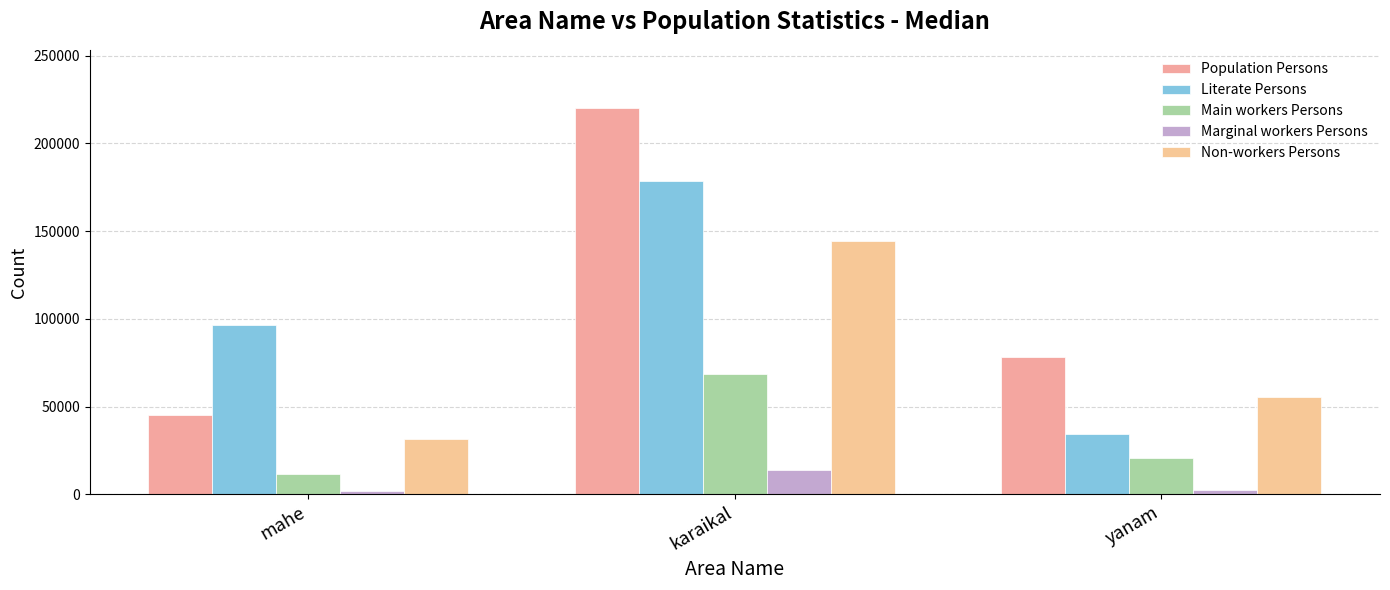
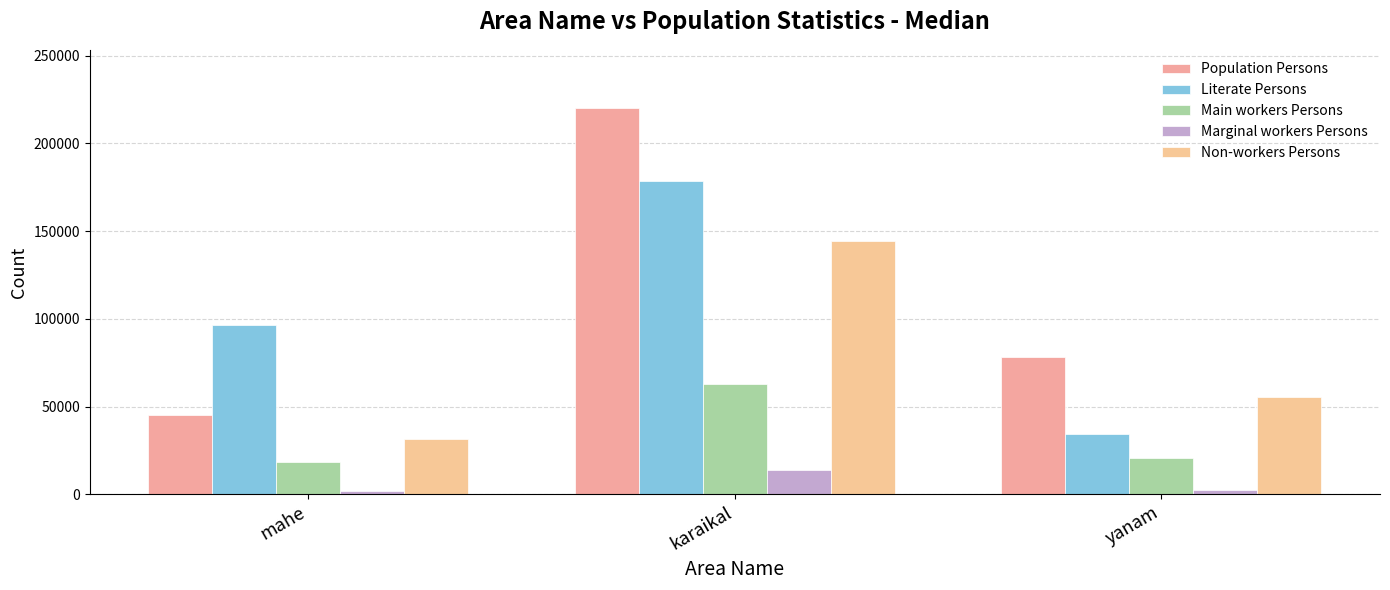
Main workers Persons, mahe: 12000 -> 19000
Main workers Persons, karaikal: 69000 -> 63000
